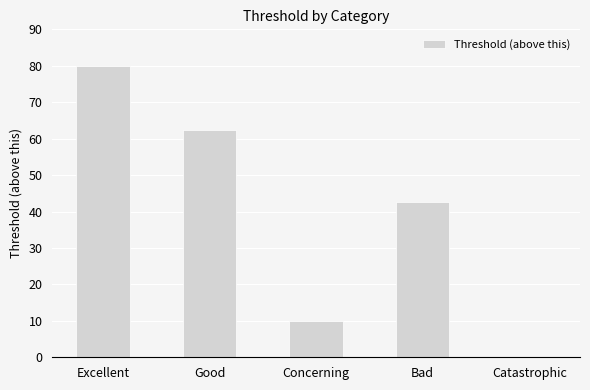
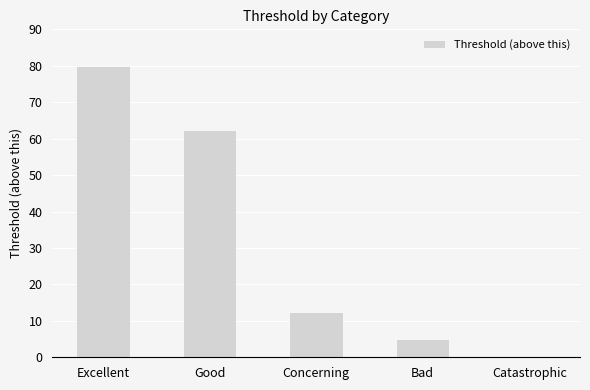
Concerning: 10 -> 12
Bad: 43 -> 5
